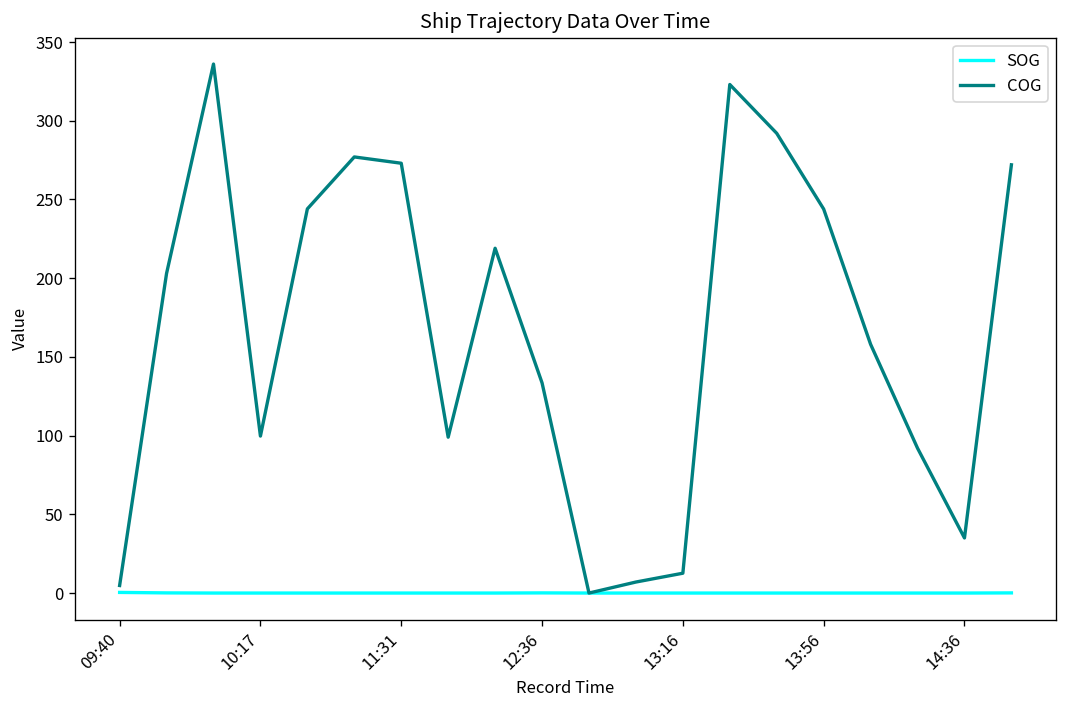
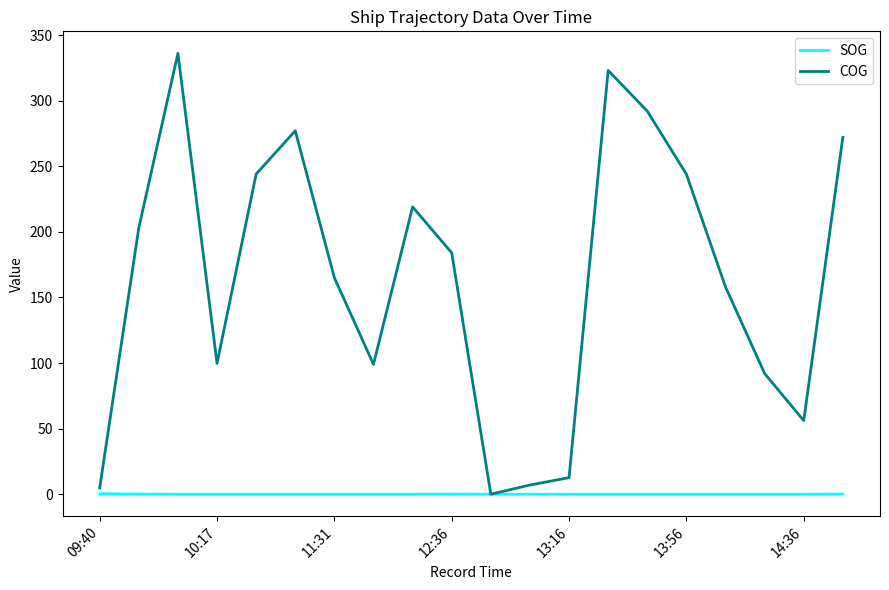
COG, 11:31: 273 -> 165
COG, 12:36: 134 -> 184
COG, 14:36: 35 -> 56
